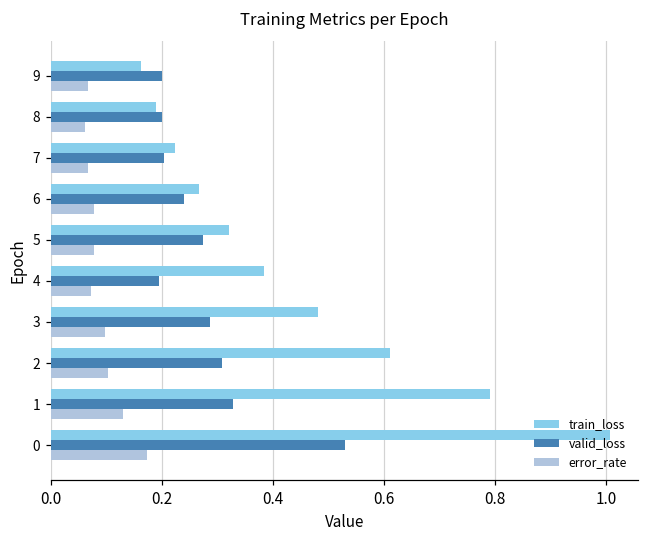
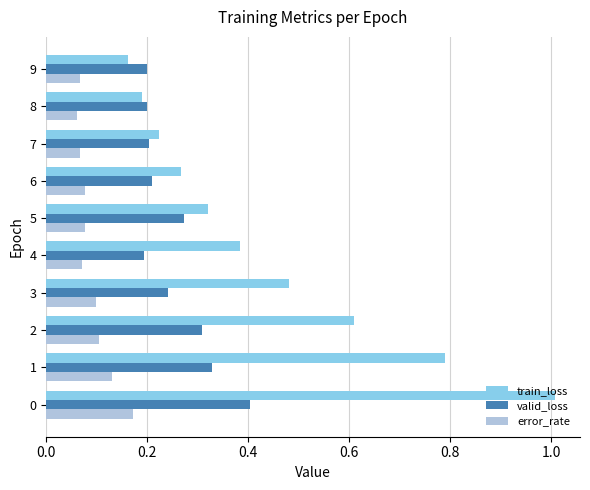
valid_loss, 6: 0.24 -> 0.21
valid_loss, 3: 0.29 -> 0.24
valid_loss, 0: 0.53 -> 0.40
